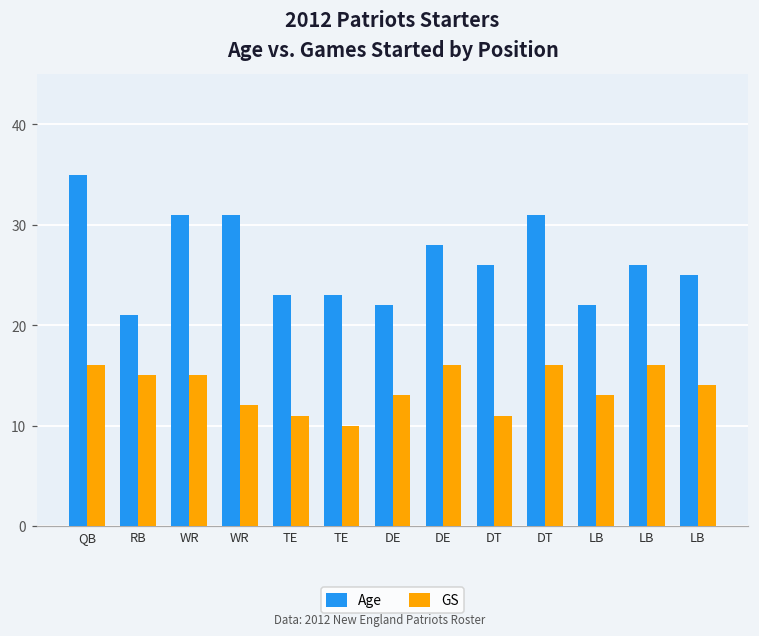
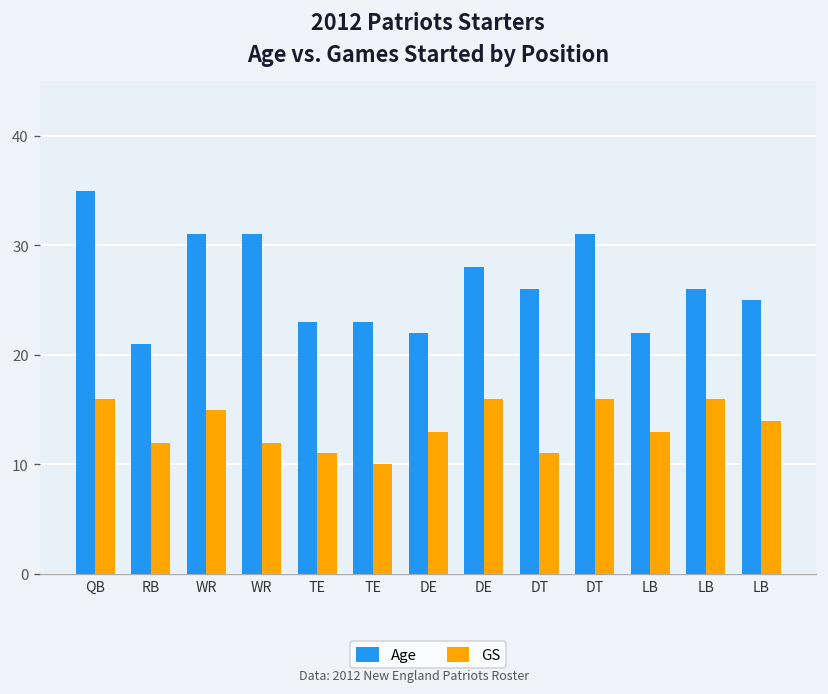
GS, RB: 15 -> 12
